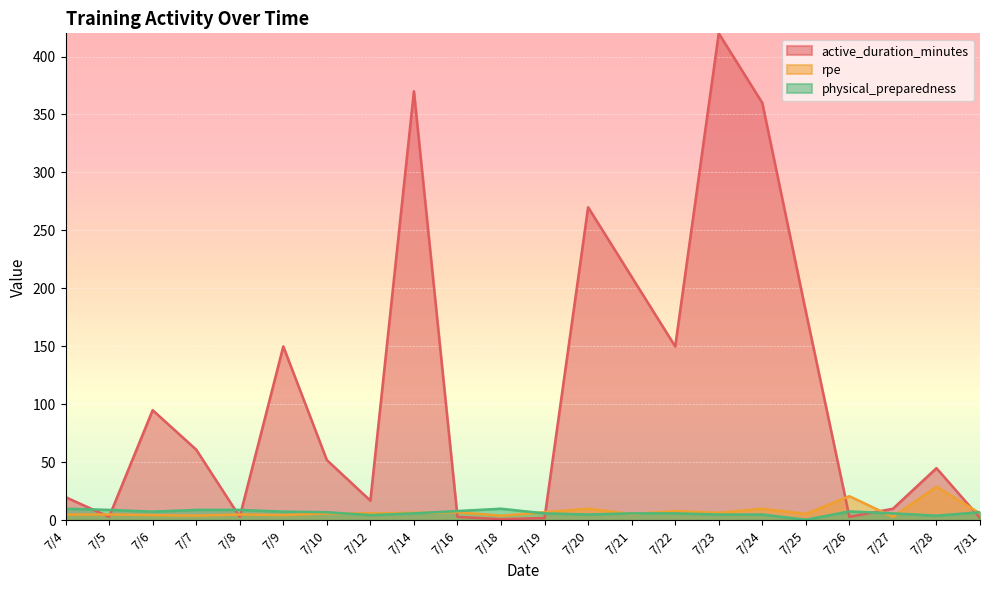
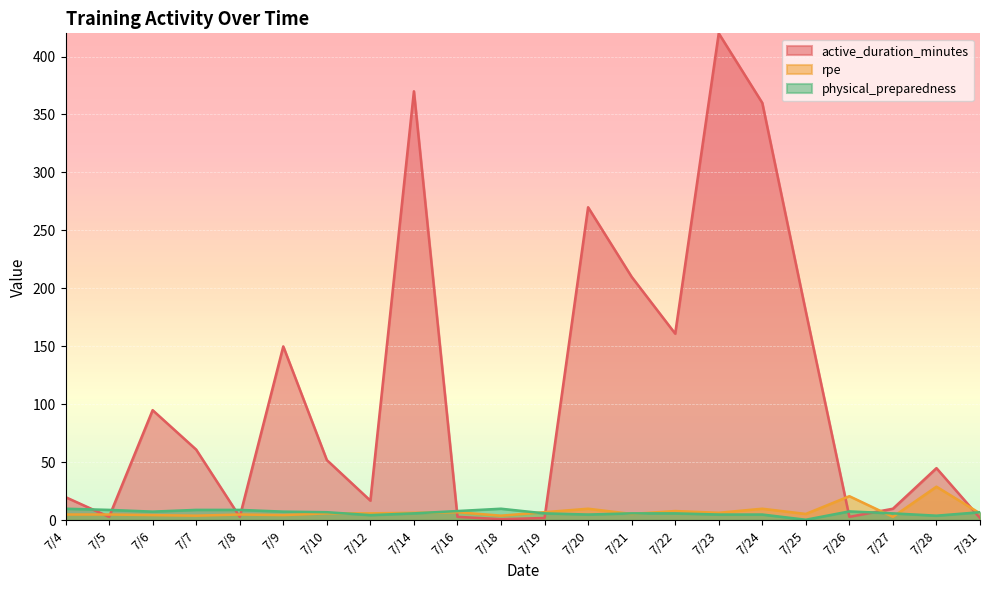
active_duration_minutes, 7/22: 150 -> 161
